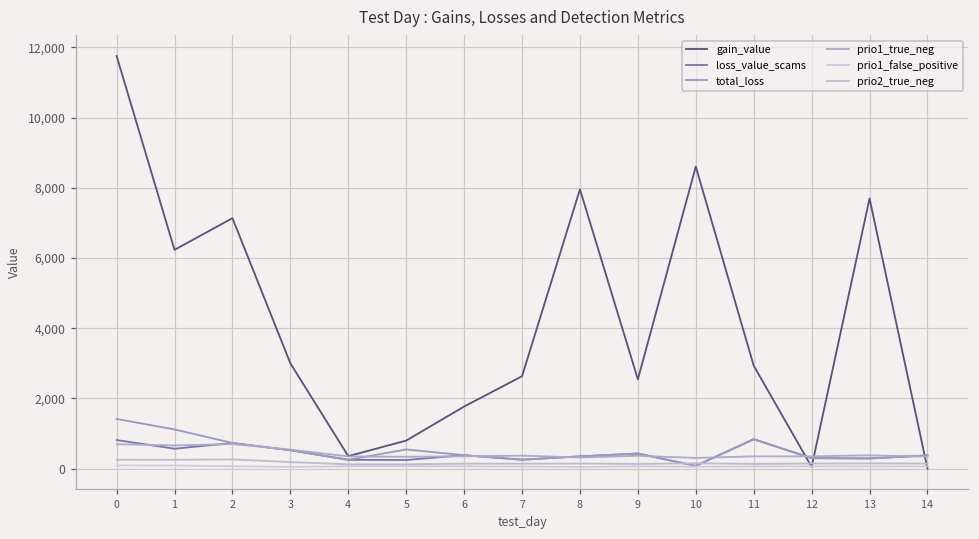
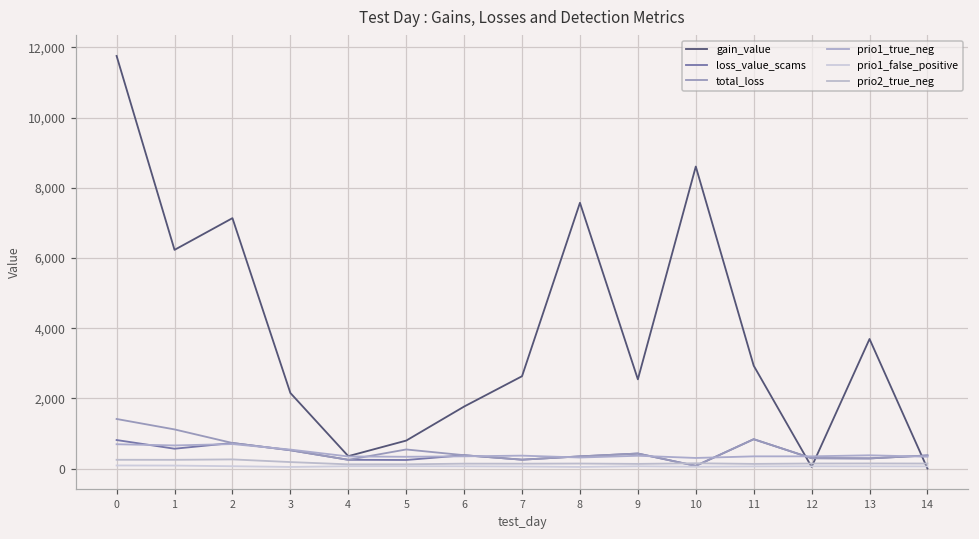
gain_value, 3: 3,000 -> 2,200
gain_value, 8: 8,000 -> 7,600
gain_value, 13: 7,700 -> 3,700
